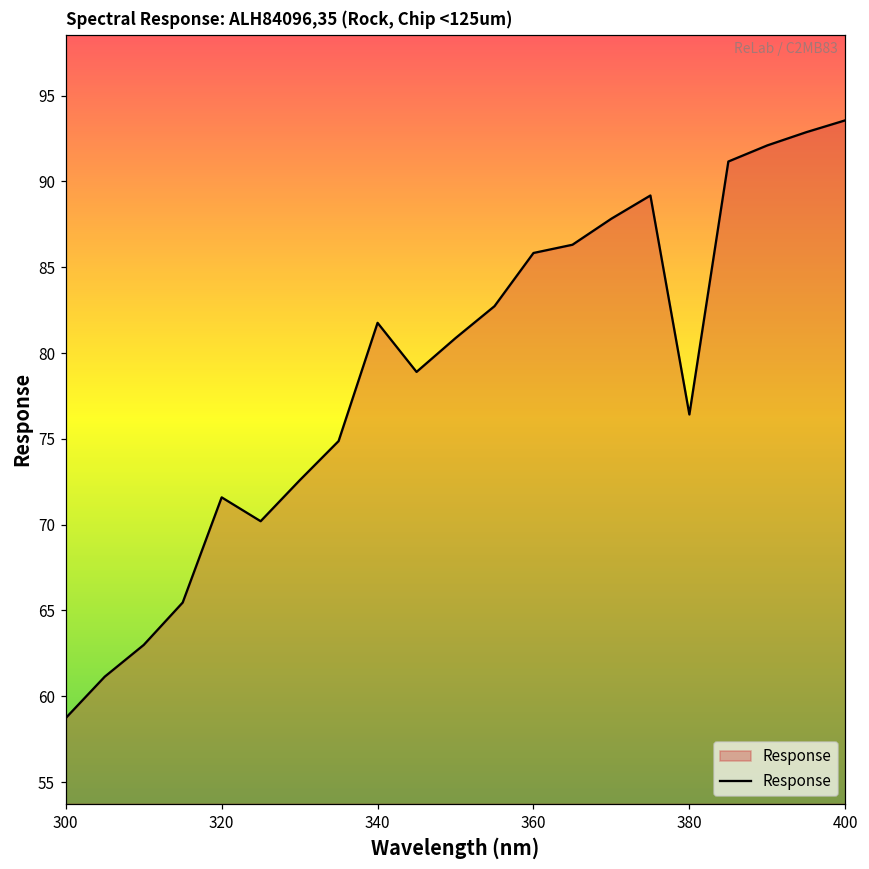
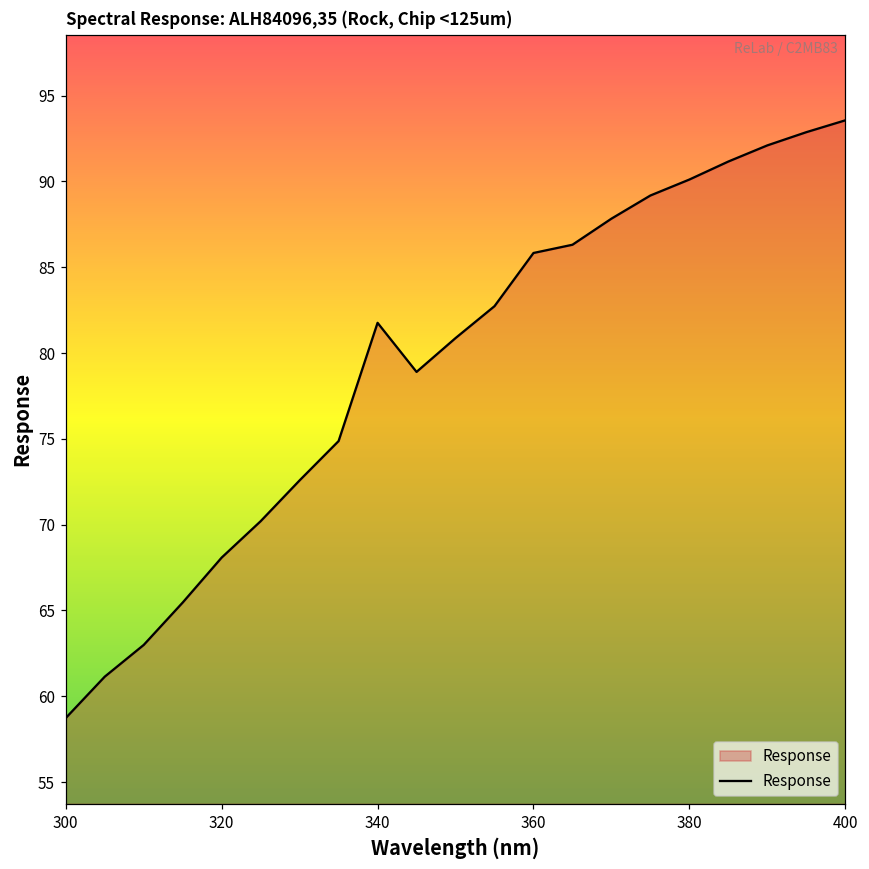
320: 71.6 -> 68.1
380: 76.4 -> 90.1
